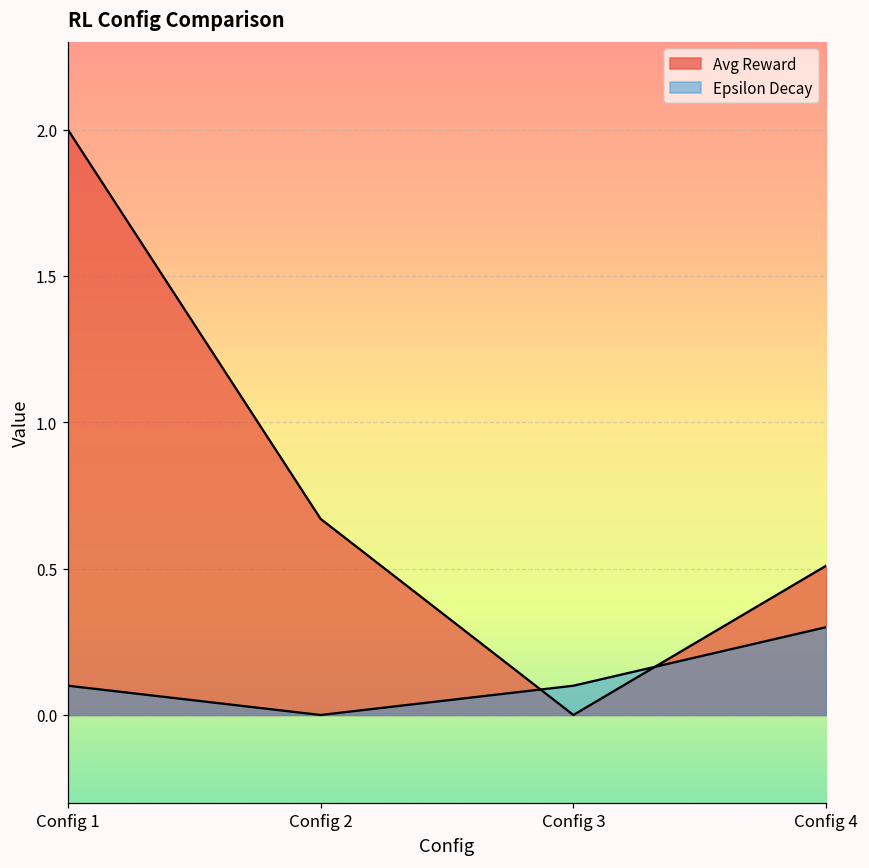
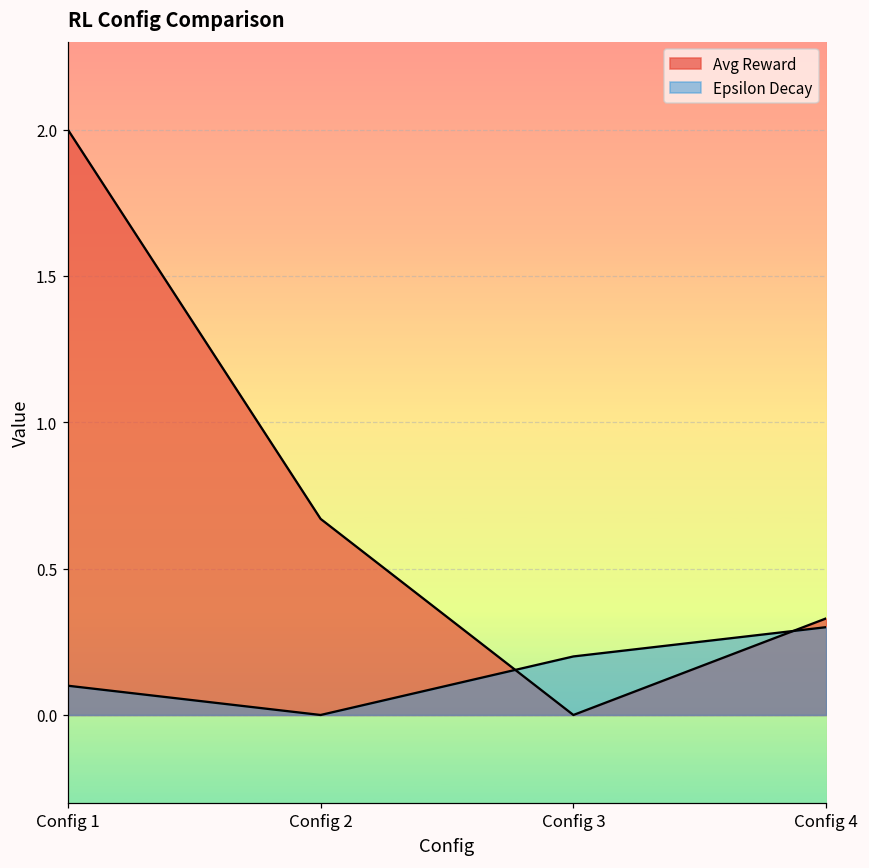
Epsilon Decay, Config 3: 0.1 -> 0.2
Avg Reward, Config 4: 0.51 -> 0.33
